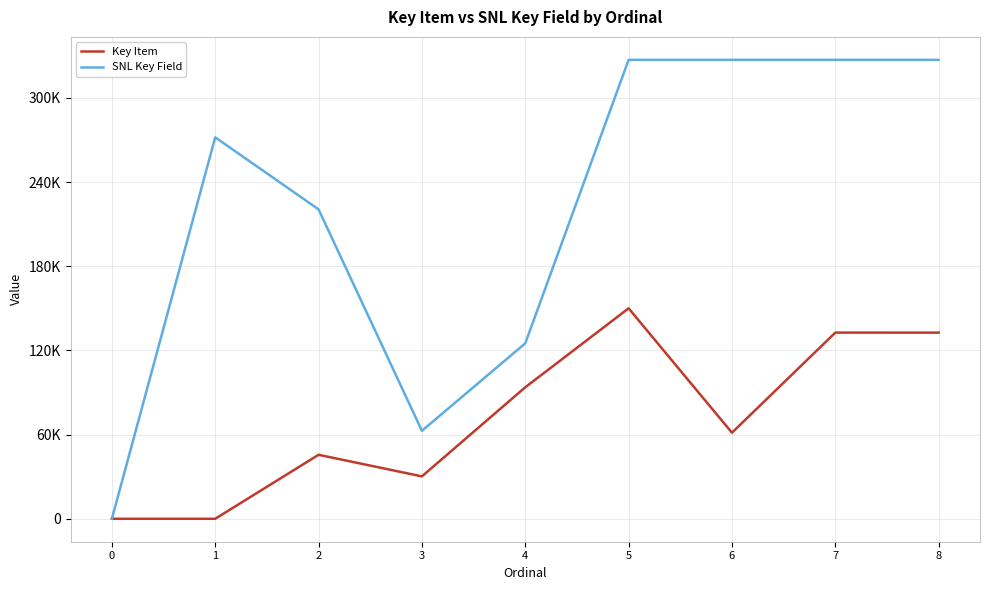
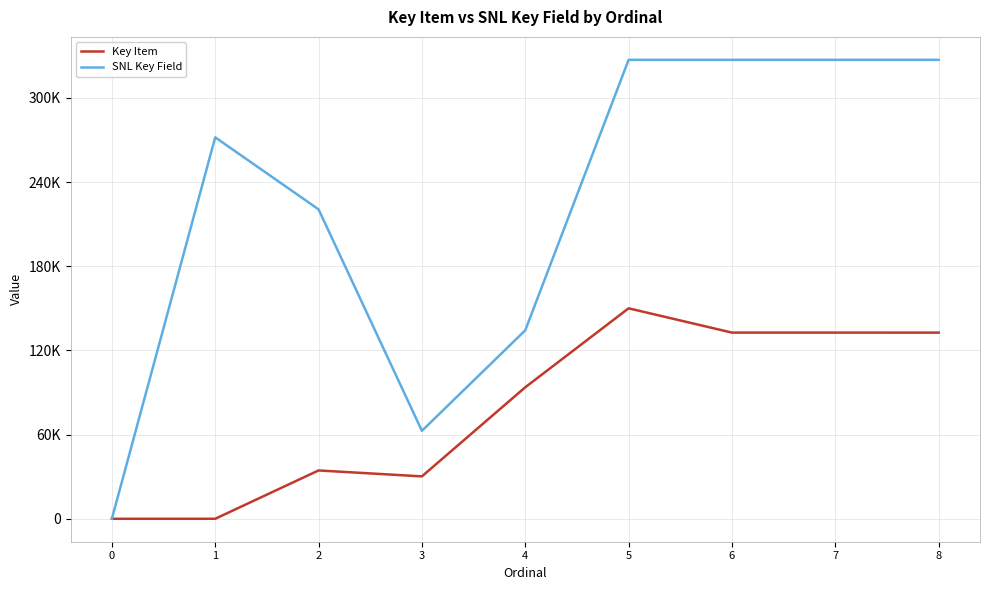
Key Item, 2: 46000 -> 34000
SNL Key Field, 4: 125000 -> 134000
Key Item, 6: 61000 -> 133000
